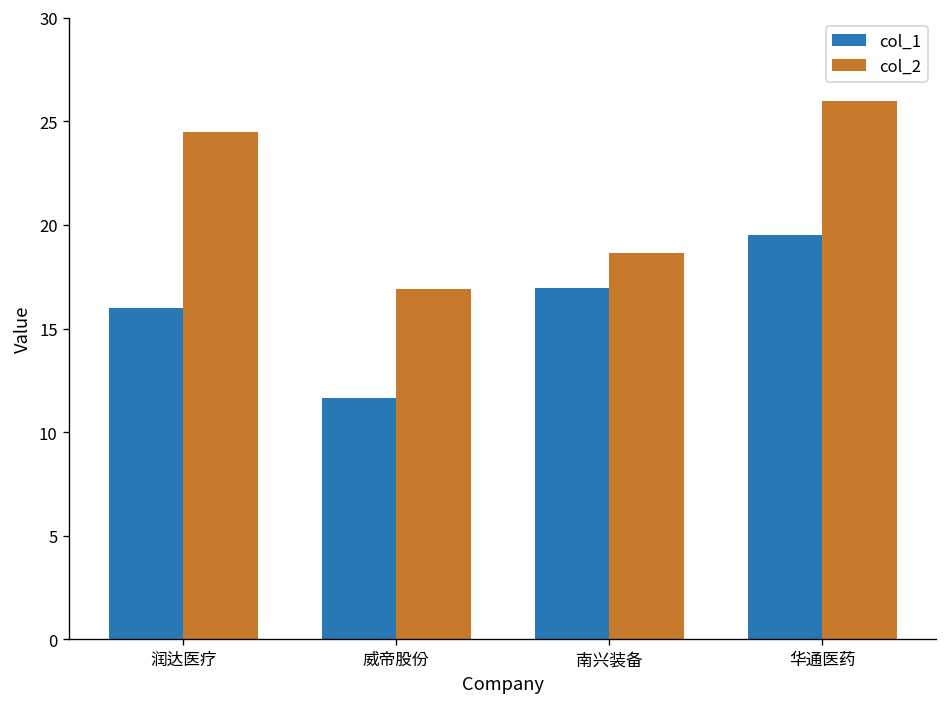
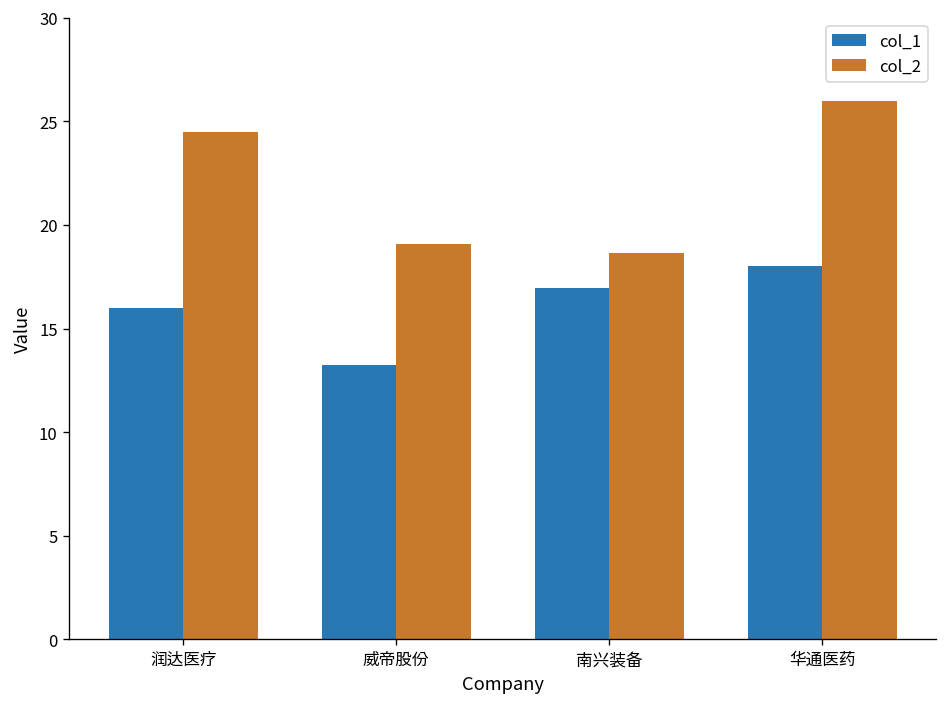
col_1, 威帝股份: 11.6 -> 13.3
col_2, 威帝股份: 16.9 -> 19.1
col_1, 华通医药: 19.5 -> 18.0
